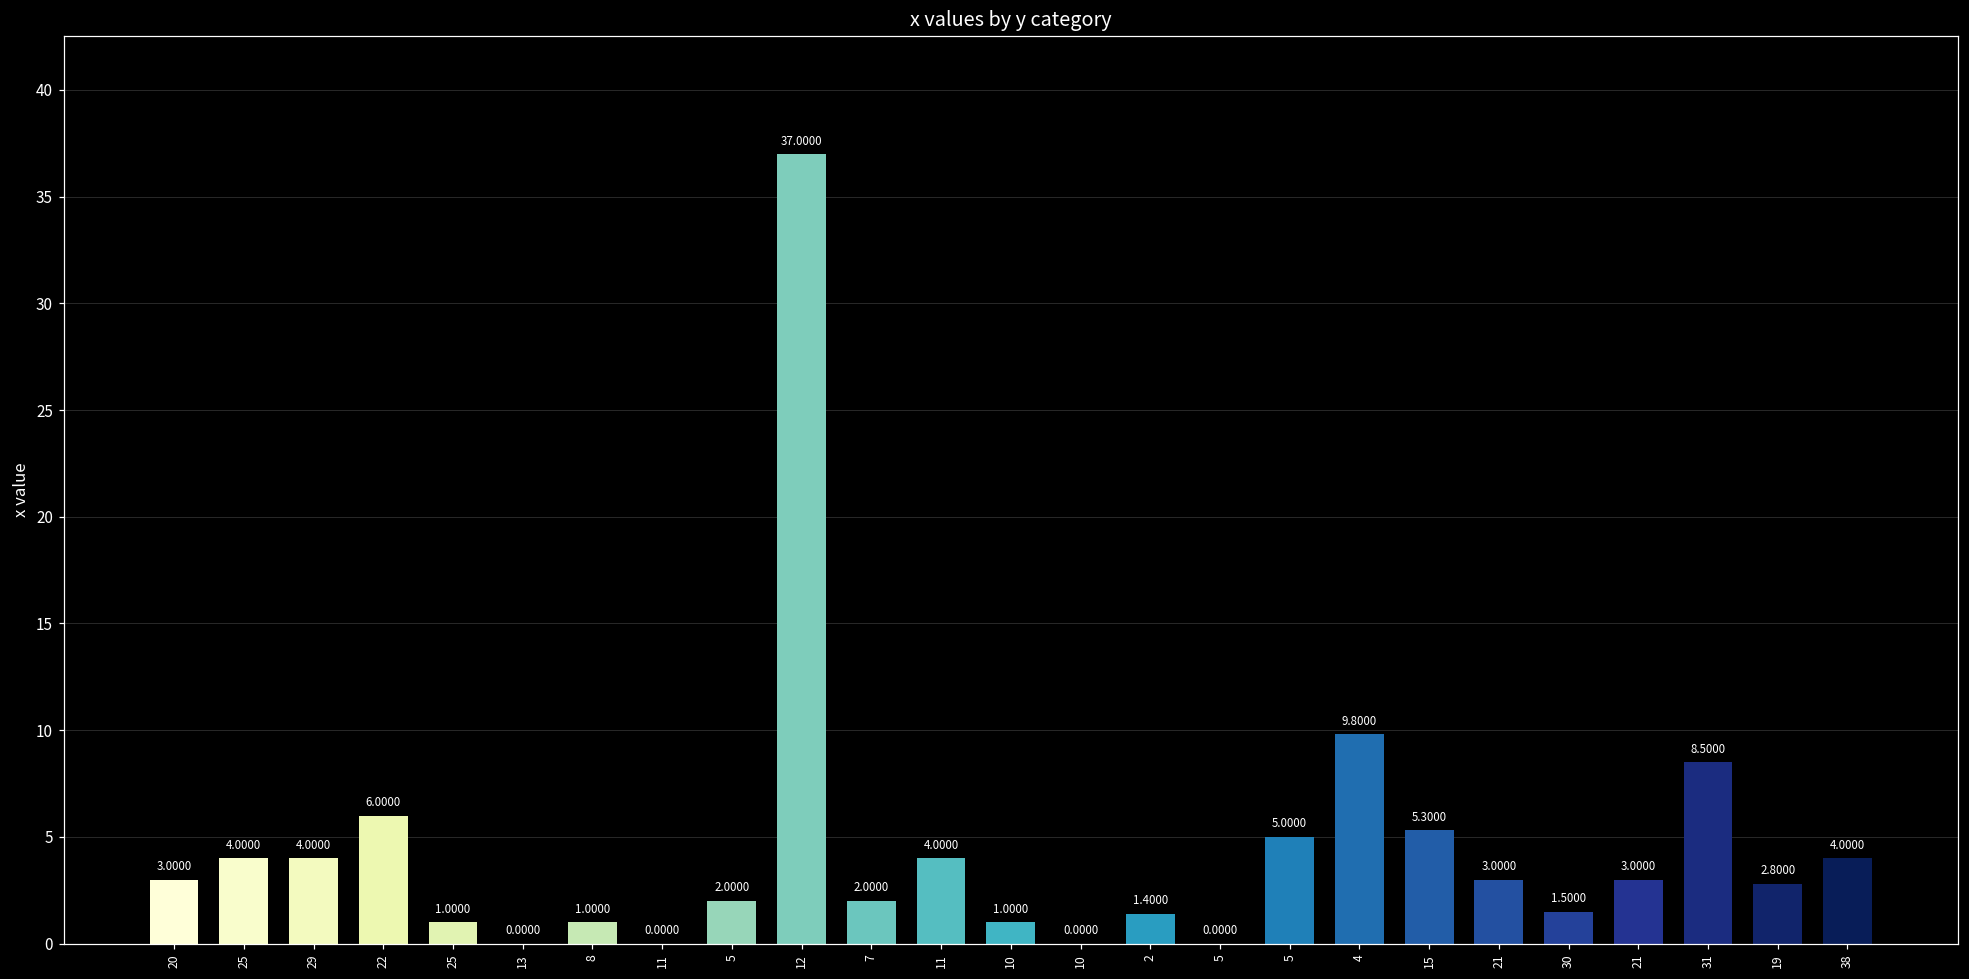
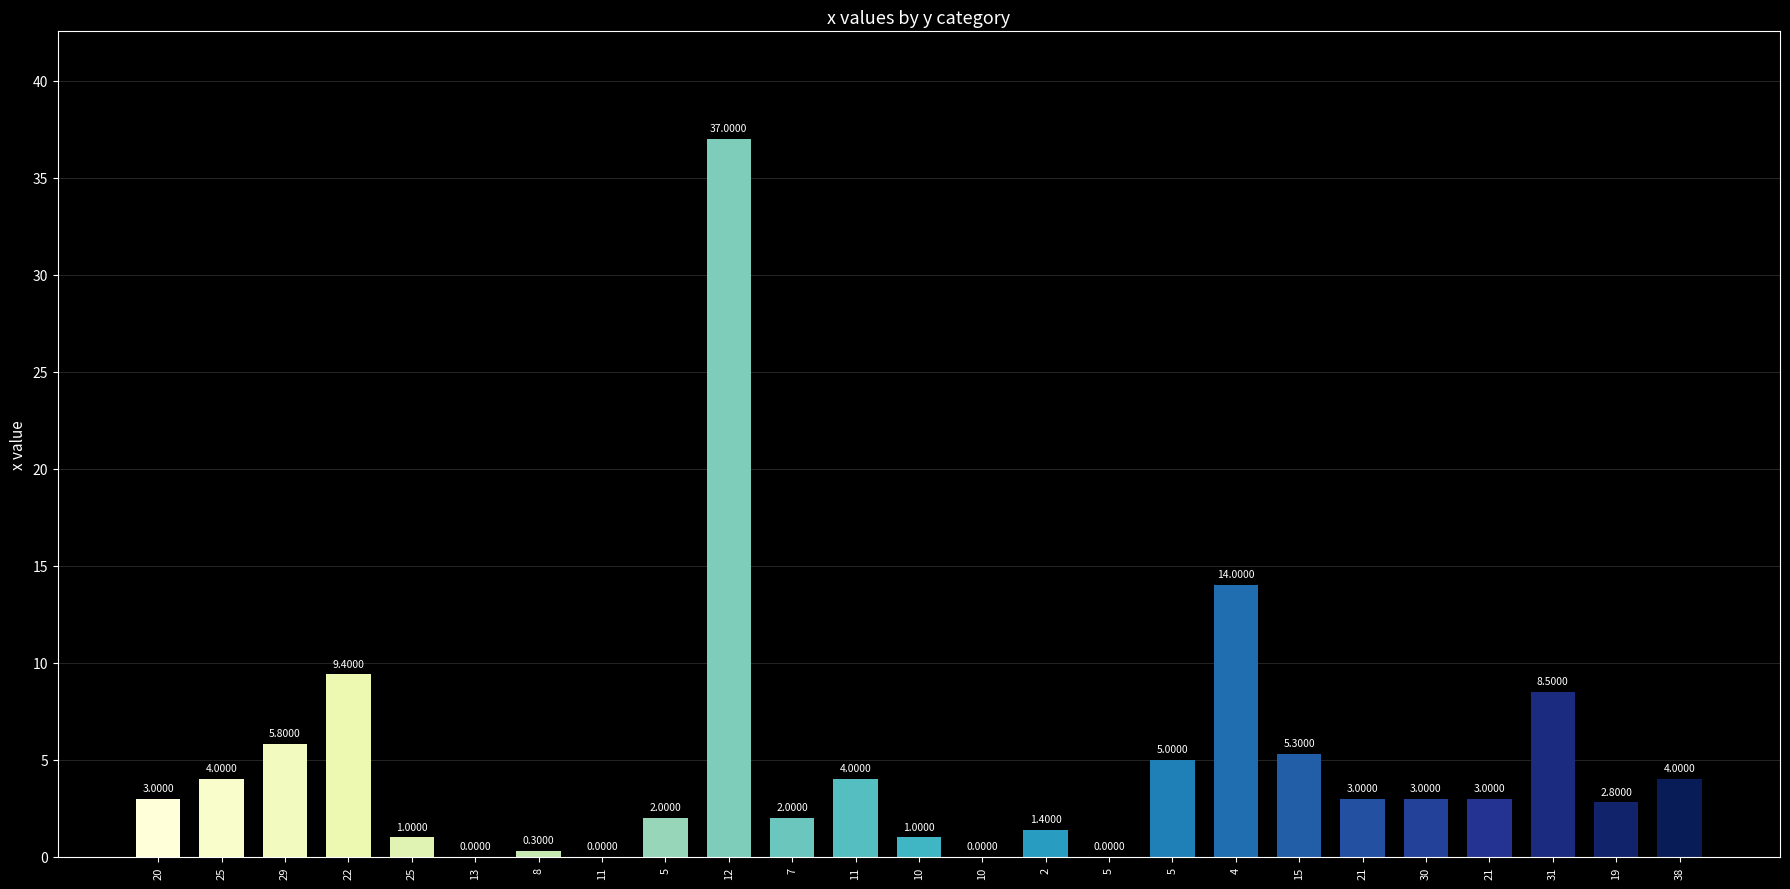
29: 4.0000 -> 5.8000
22: 6.0000 -> 9.4000
8: 1.0000 -> 0.3000
4: 9.8000 -> 14.0000
30: 1.5000 -> 3.0000
